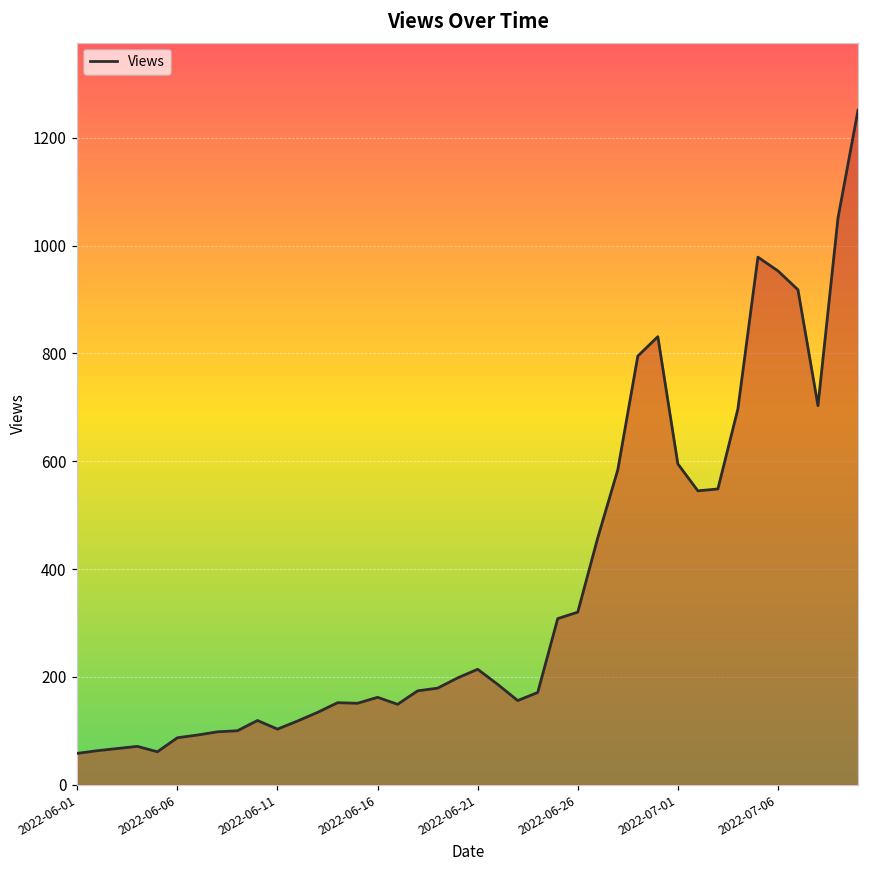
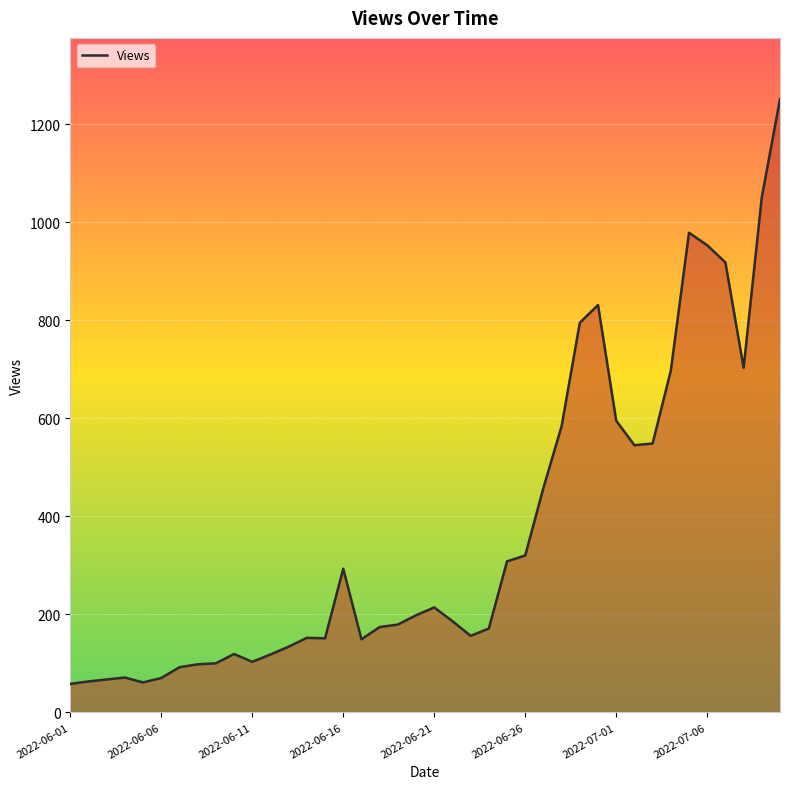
2022-06-06: 90 -> 70
2022-06-16: 160 -> 290
